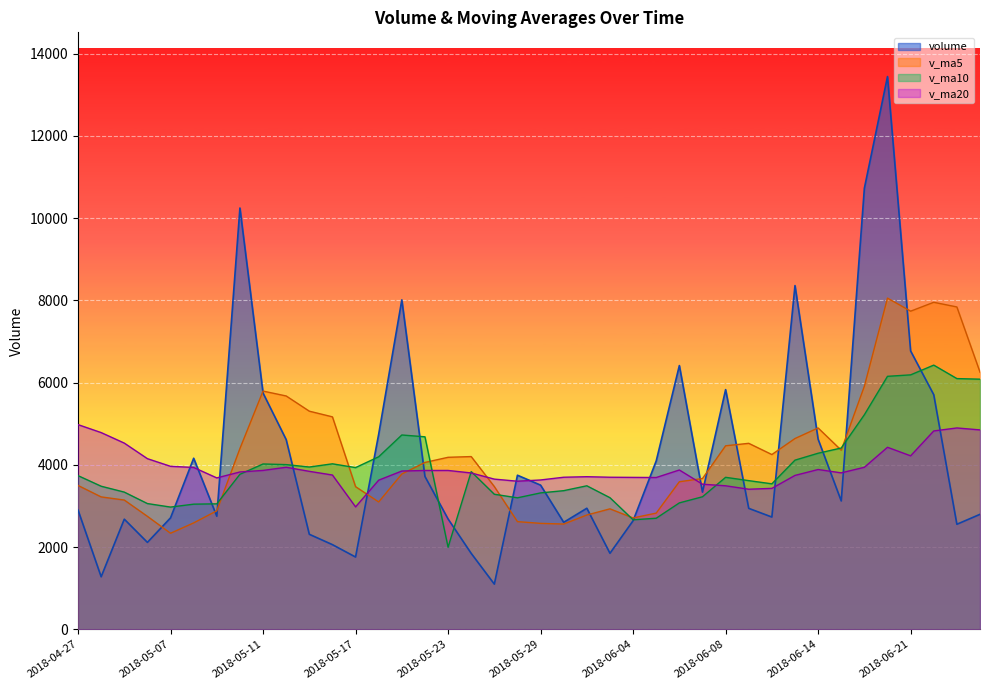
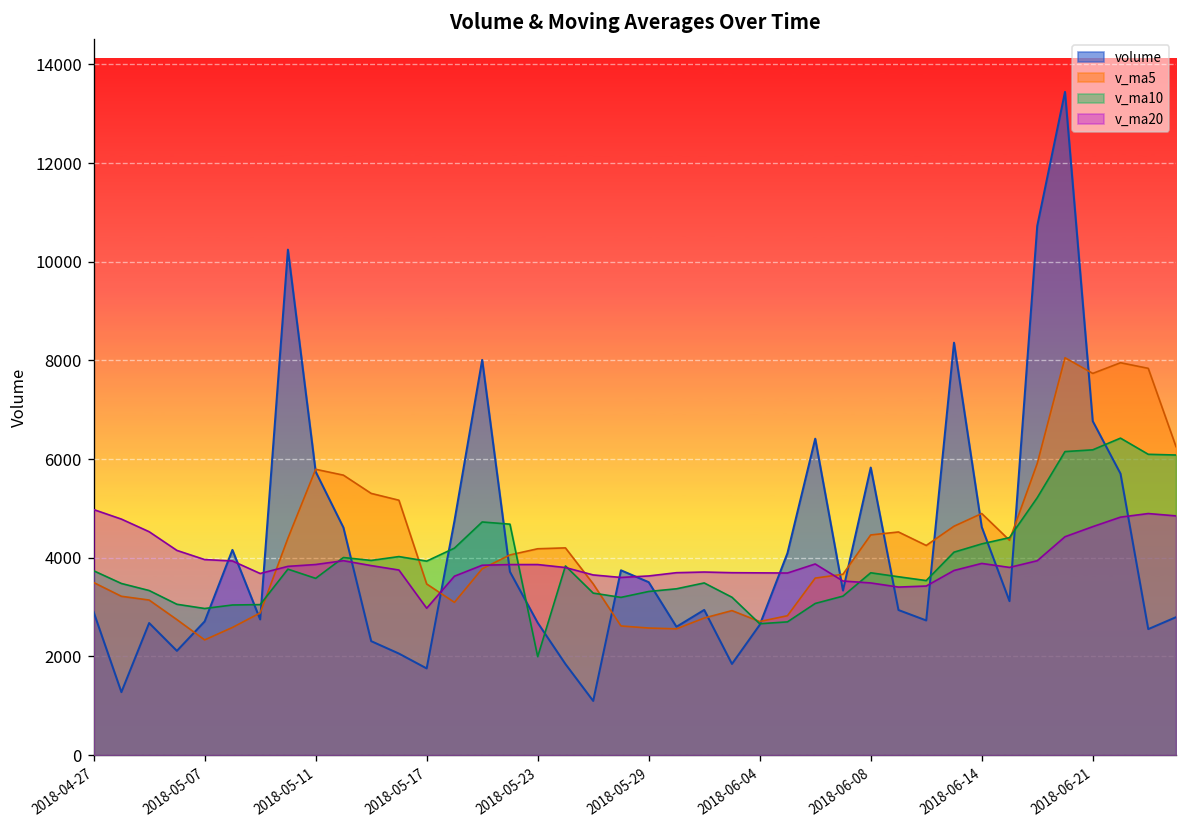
v_ma10, 2018-05-11: 4000 -> 3600
v_ma20, 2018-06-21: 4200 -> 4600
